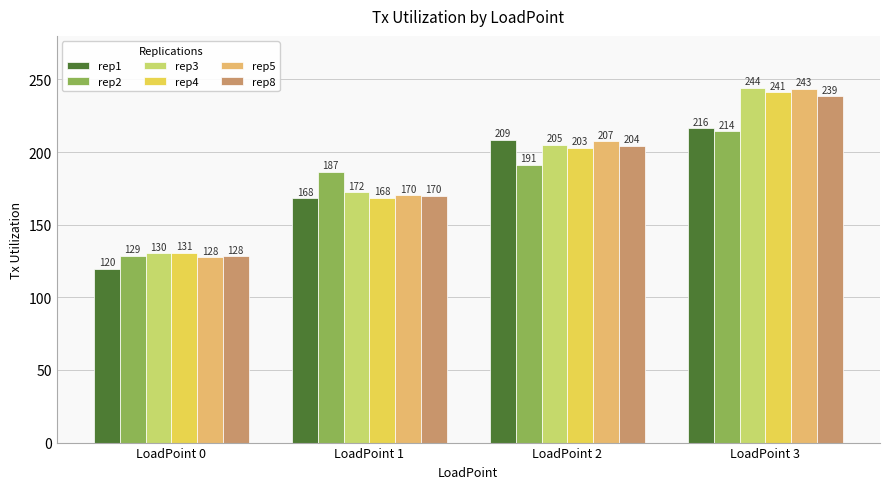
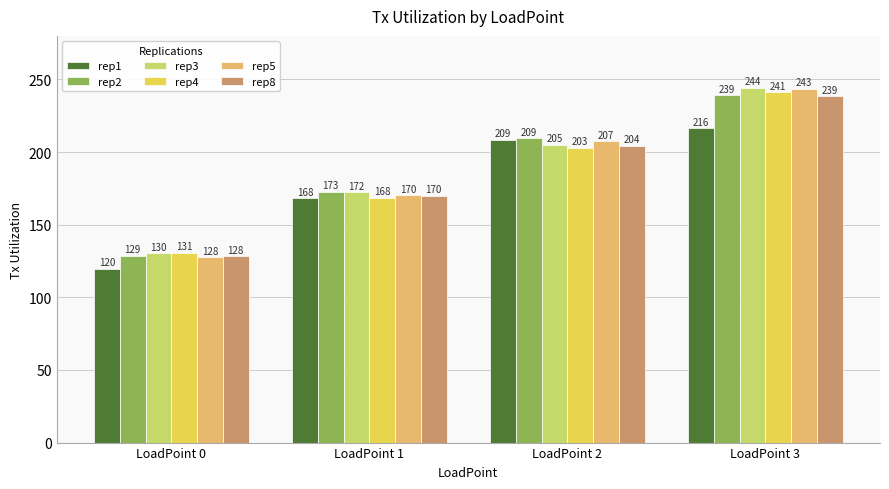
rep2, LoadPoint 1: 187 -> 173
rep2, LoadPoint 2: 191 -> 209
rep2, LoadPoint 3: 214 -> 239
